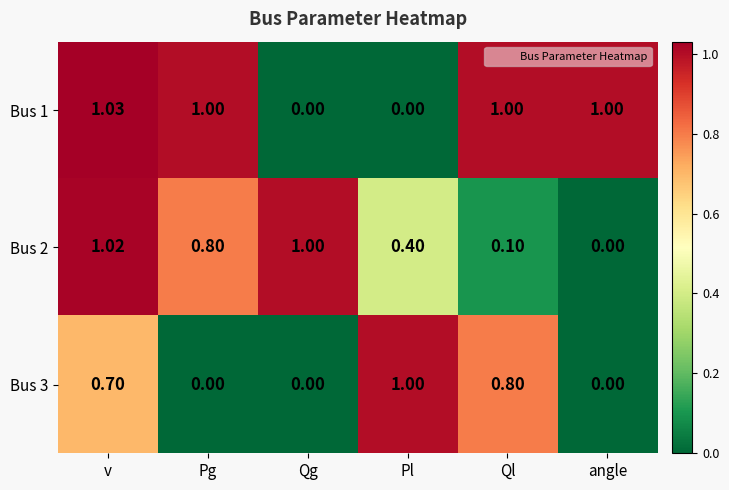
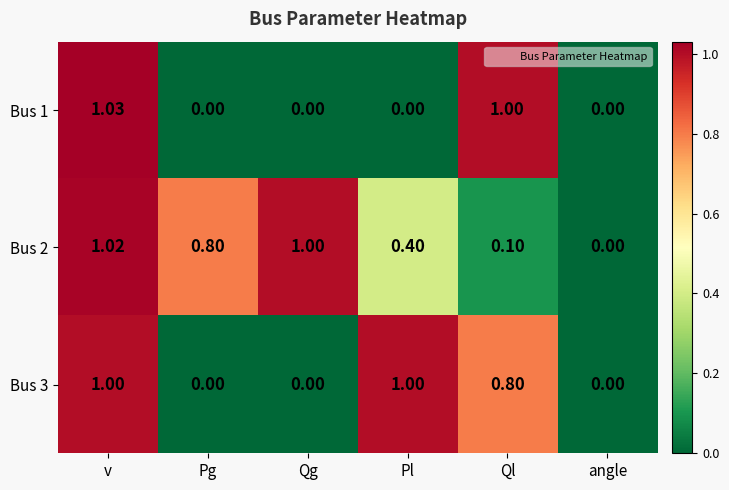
Bus 1, Pg: 1.00 -> 0.00
Bus 1, angle: 1.00 -> 0.00
Bus 3, v: 0.70 -> 1.00
